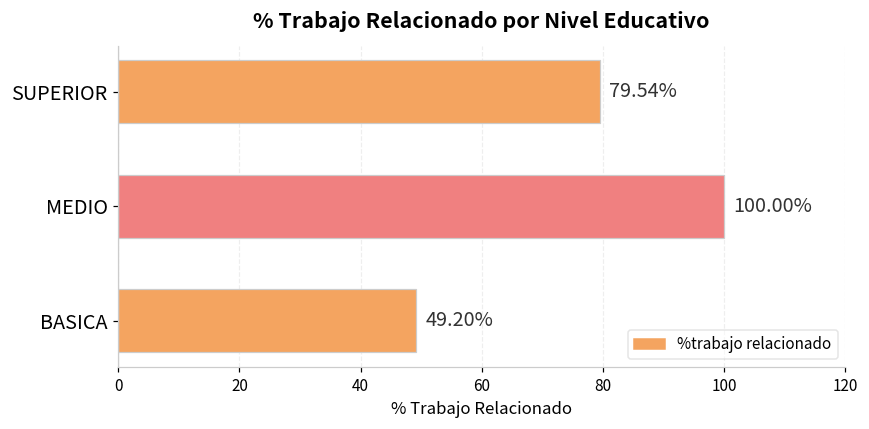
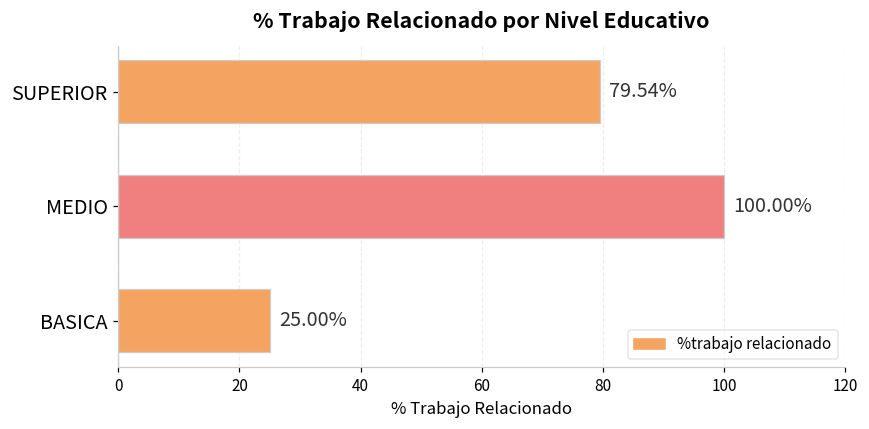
BASICA: 49.20% -> 25.00%
